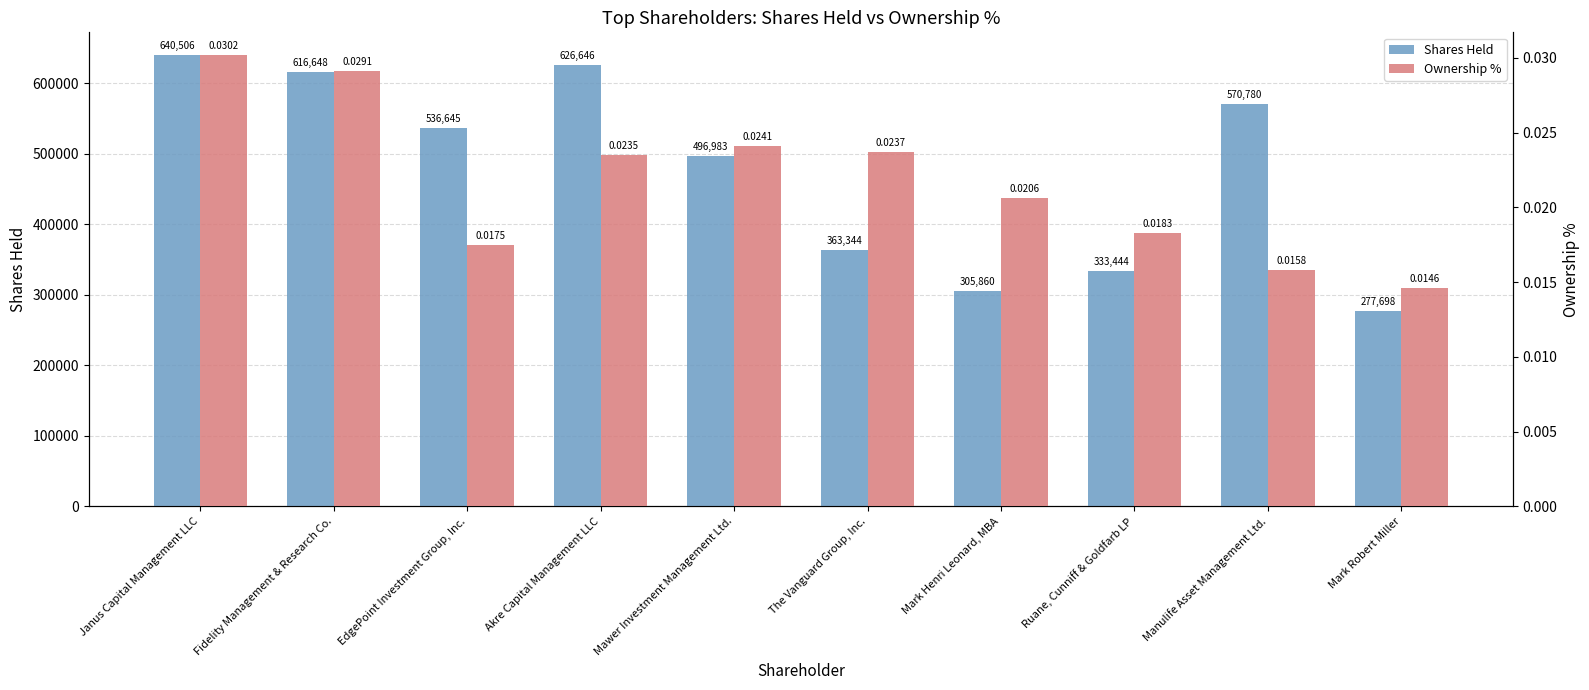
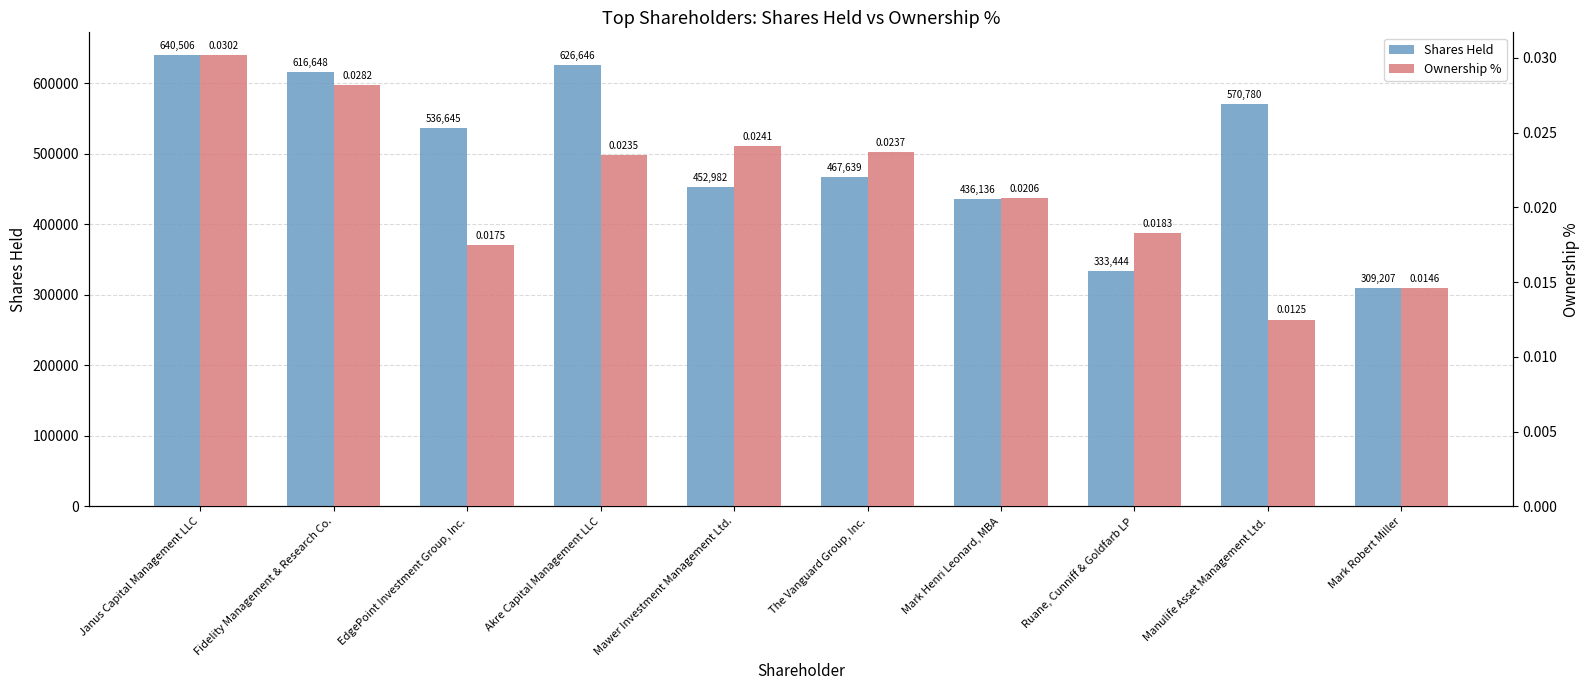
Shares Held, Mawer Investment Management Ltd.: 496,983 -> 452,982
Shares Held, The Vanguard Group, Inc.: 363,344 -> 467,639
Shares Held, Mark Henri Leonard, MBA: 305,860 -> 436,136
Shares Held, Mark Robert Miller: 277,698 -> 309,207
Ownership %, Fidelity Management & Research Co.: 0.0291 -> 0.0282
Ownership %, Manulife Asset Management Ltd.: 0.0158 -> 0.0125
